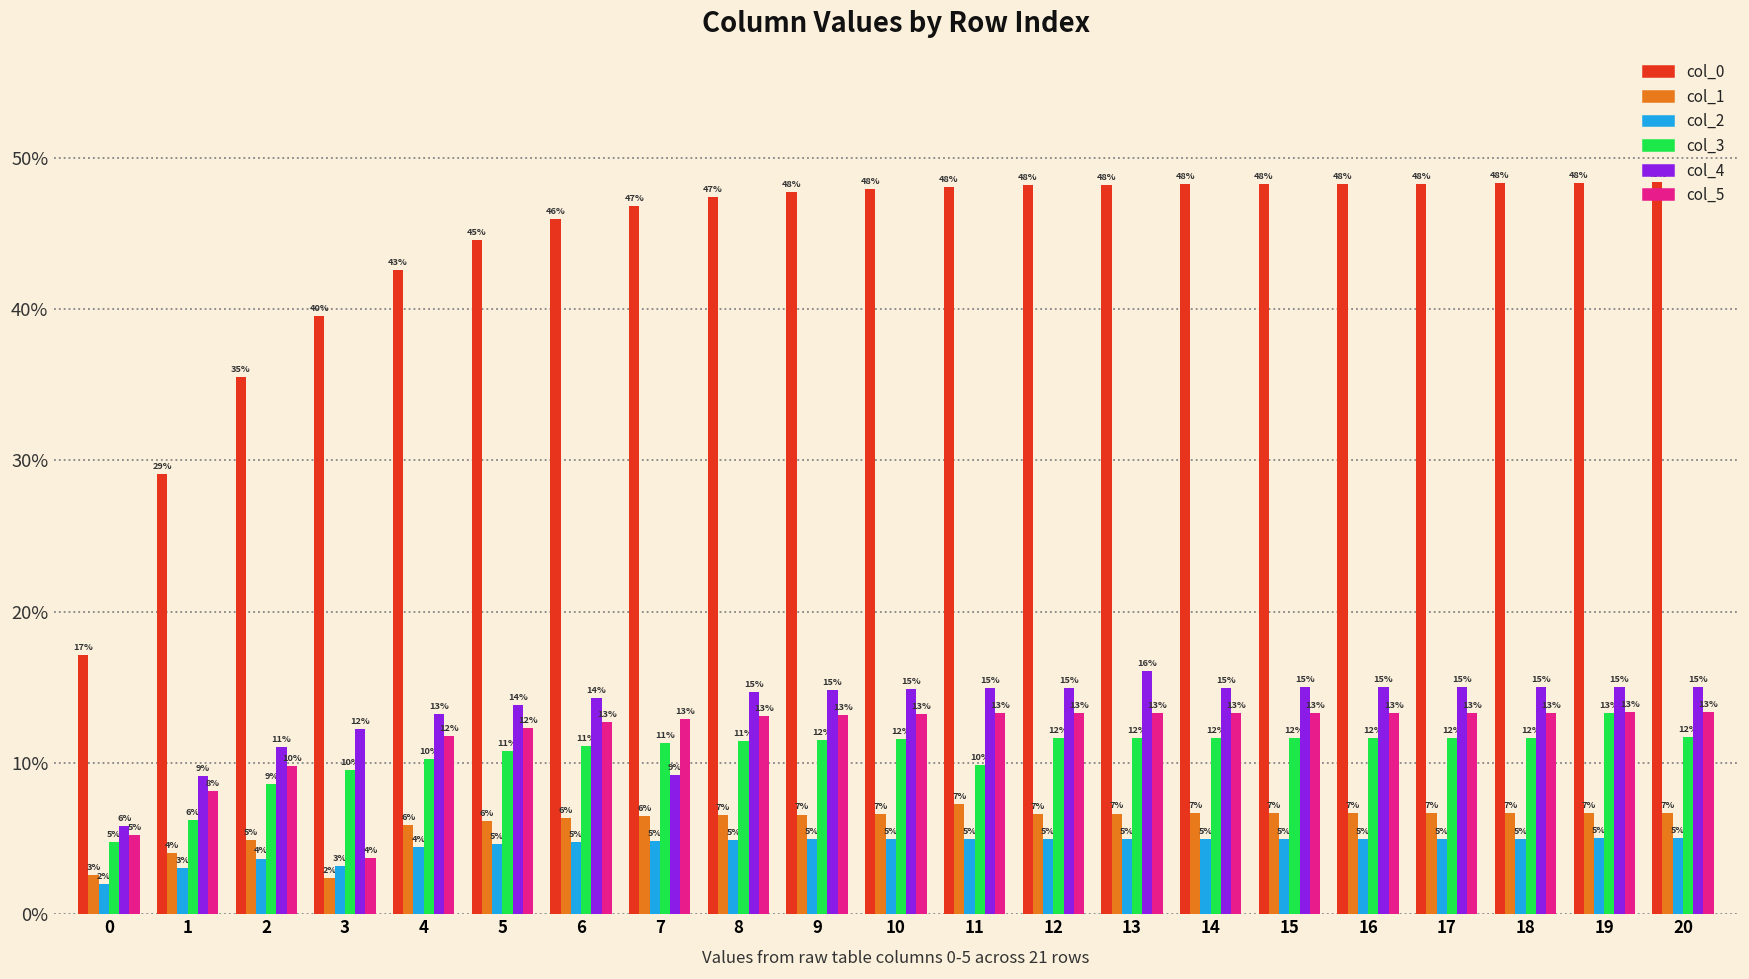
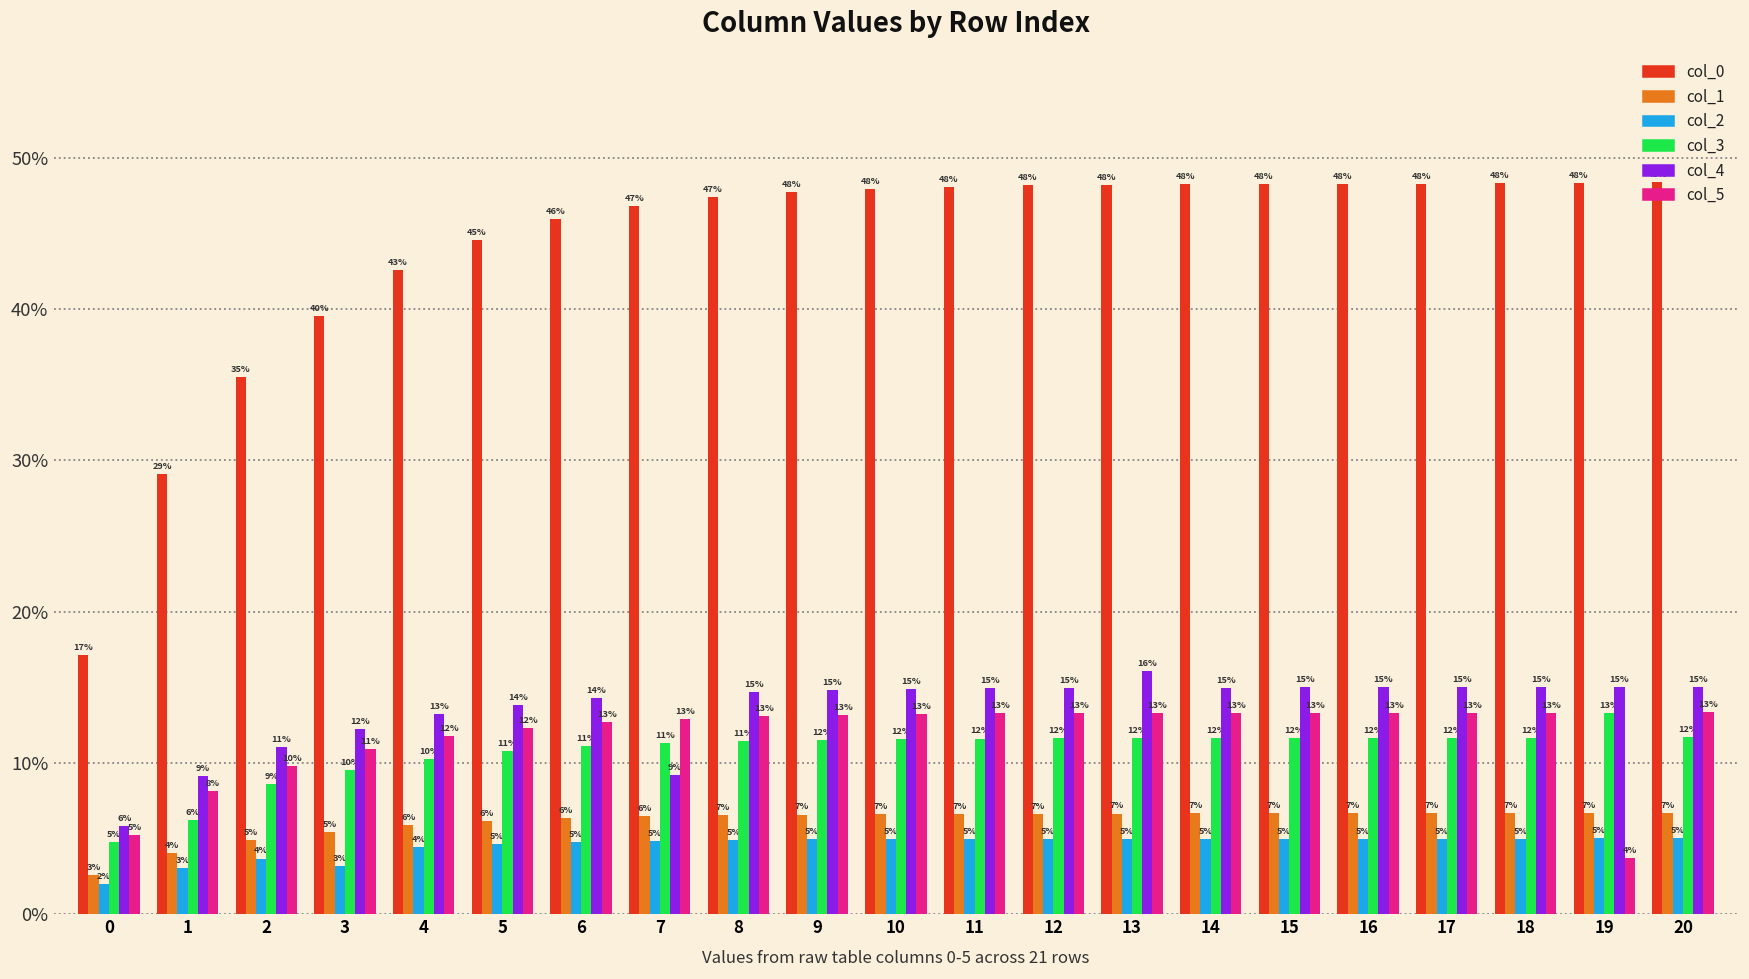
col_1, 3: 2% -> 5%
col_5, 3: 4% -> 11%
col_1, 11: 7.3% -> 6.6%
col_3, 11: 10% -> 12%
col_5, 19: 13% -> 4%
